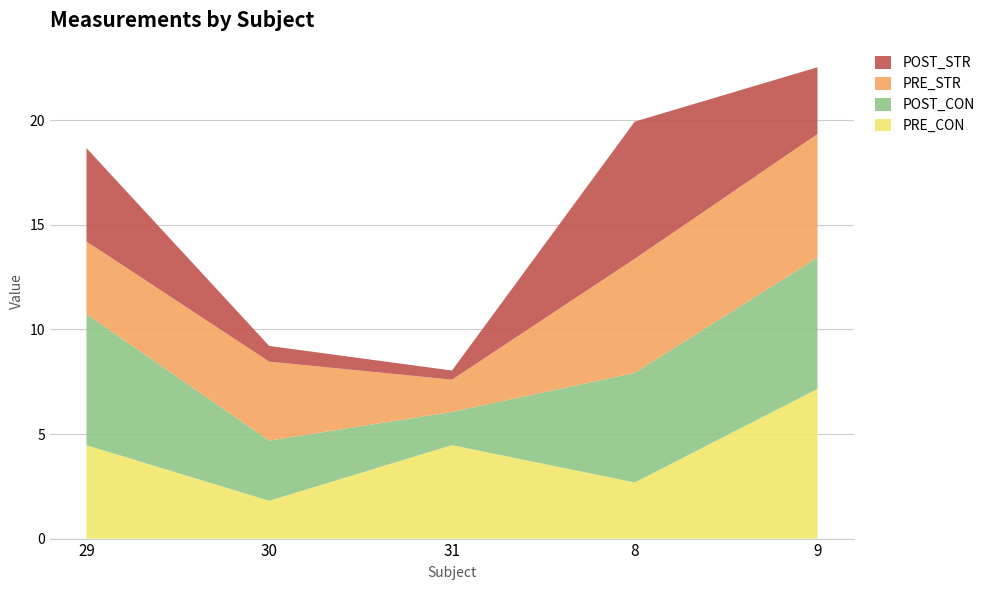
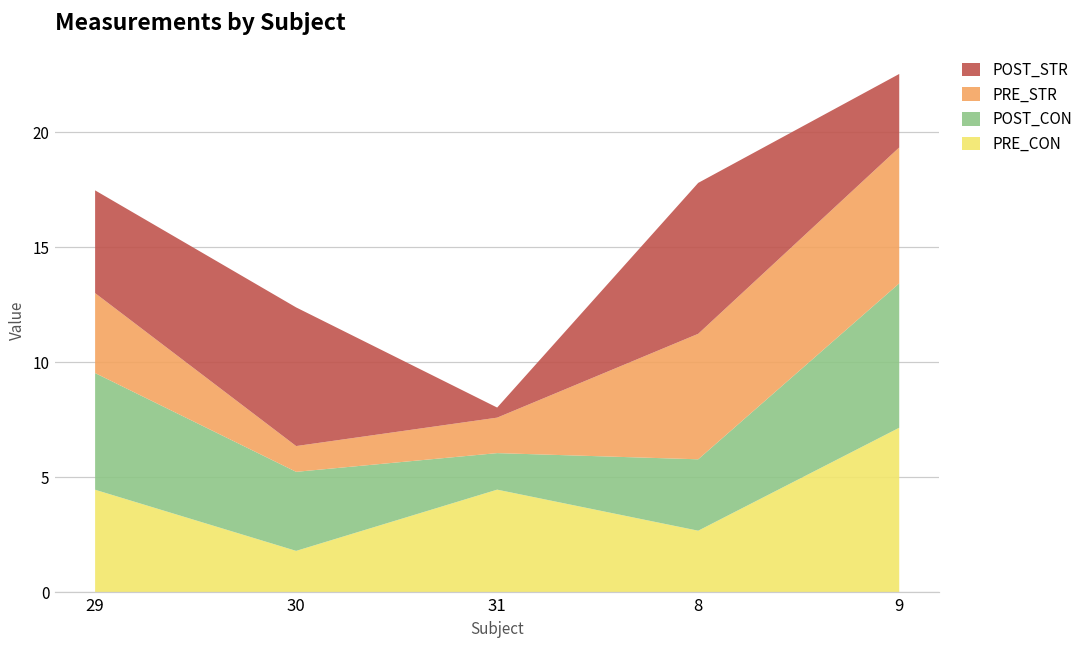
POST_CON, 29: 6.3 -> 5.1
POST_CON, 30: 2.9 -> 3.4
PRE_STR, 30: 3.8 -> 1.1
POST_STR, 30: 0.7 -> 6.0
POST_CON, 8: 5.2 -> 3.1
